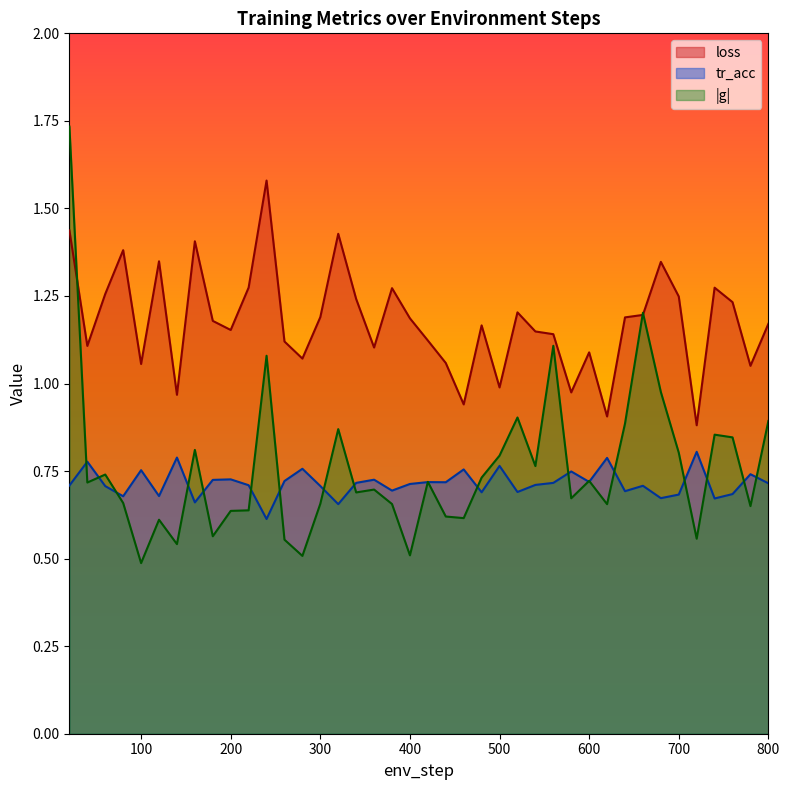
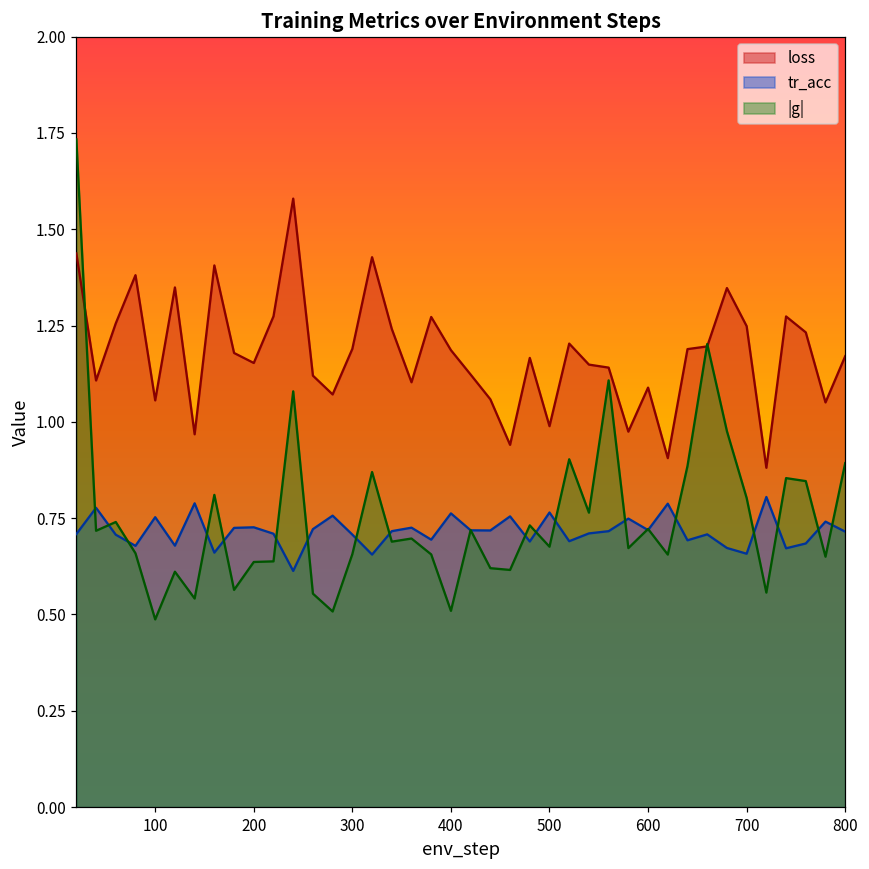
tr_acc, 400: 0.71 -> 0.76
|g|, 500: 0.79 -> 0.68
tr_acc, 700: 0.68 -> 0.66
